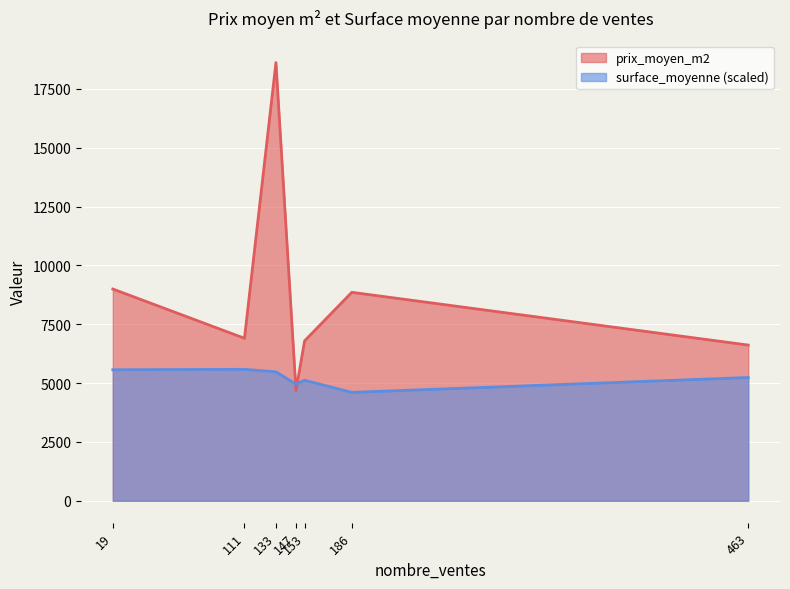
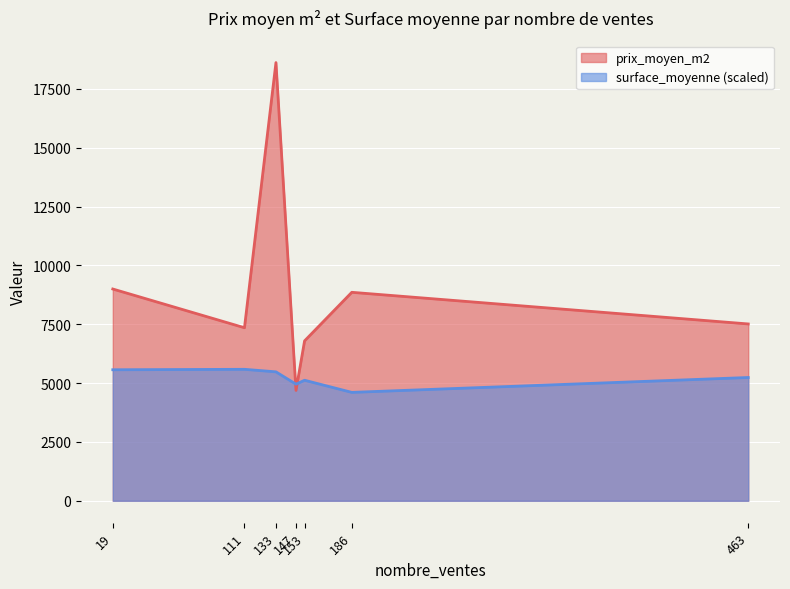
prix_moyen_m2, 111: 6900 -> 7400
prix_moyen_m2, 463: 6600 -> 7500
